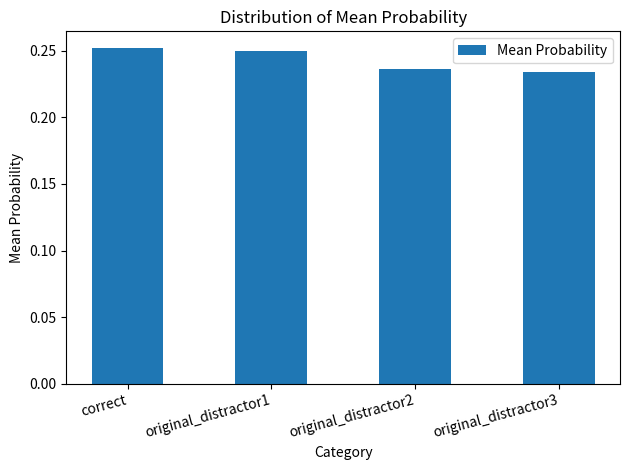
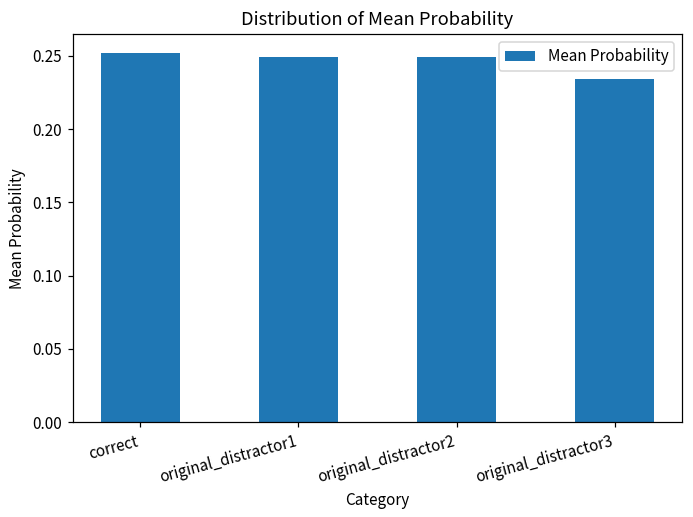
original_distractor2: 0.236 -> 0.249
